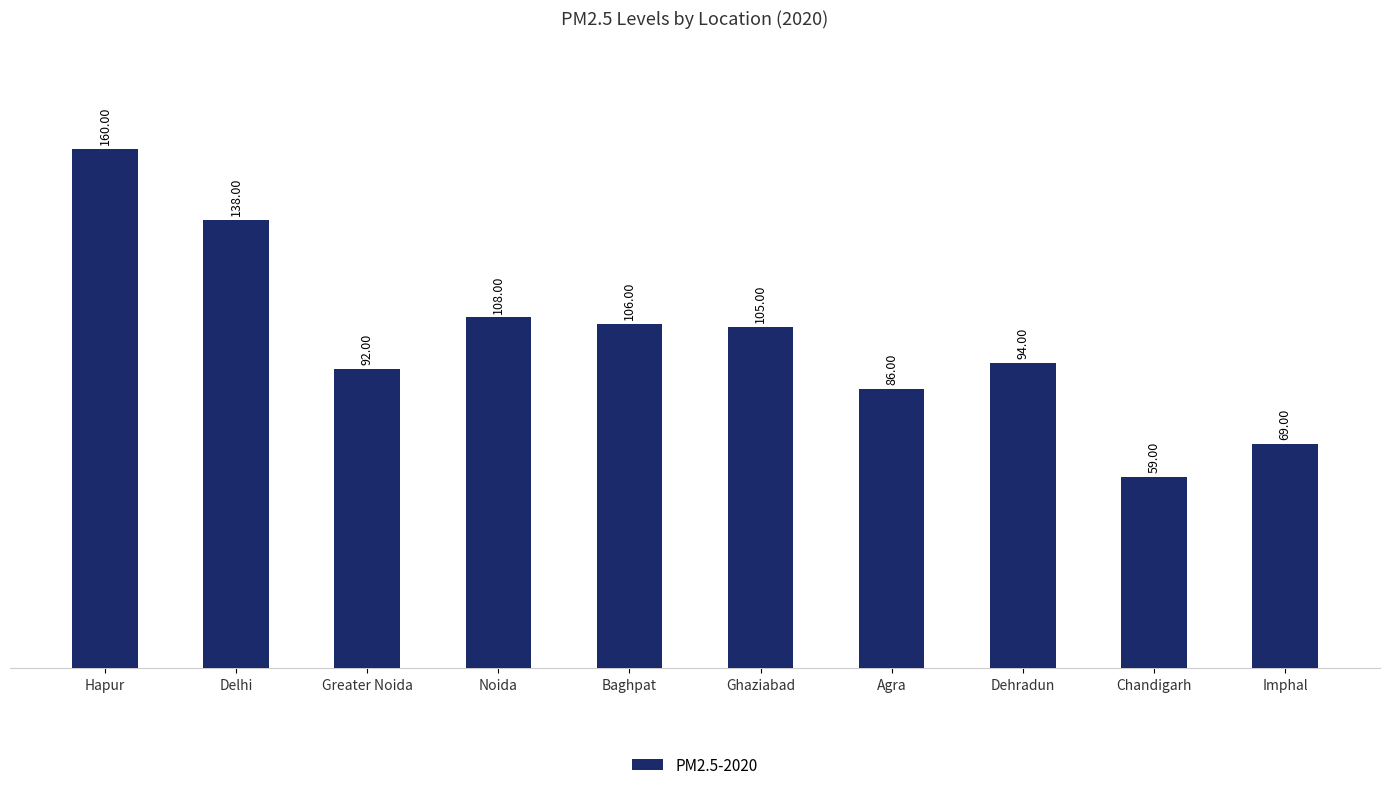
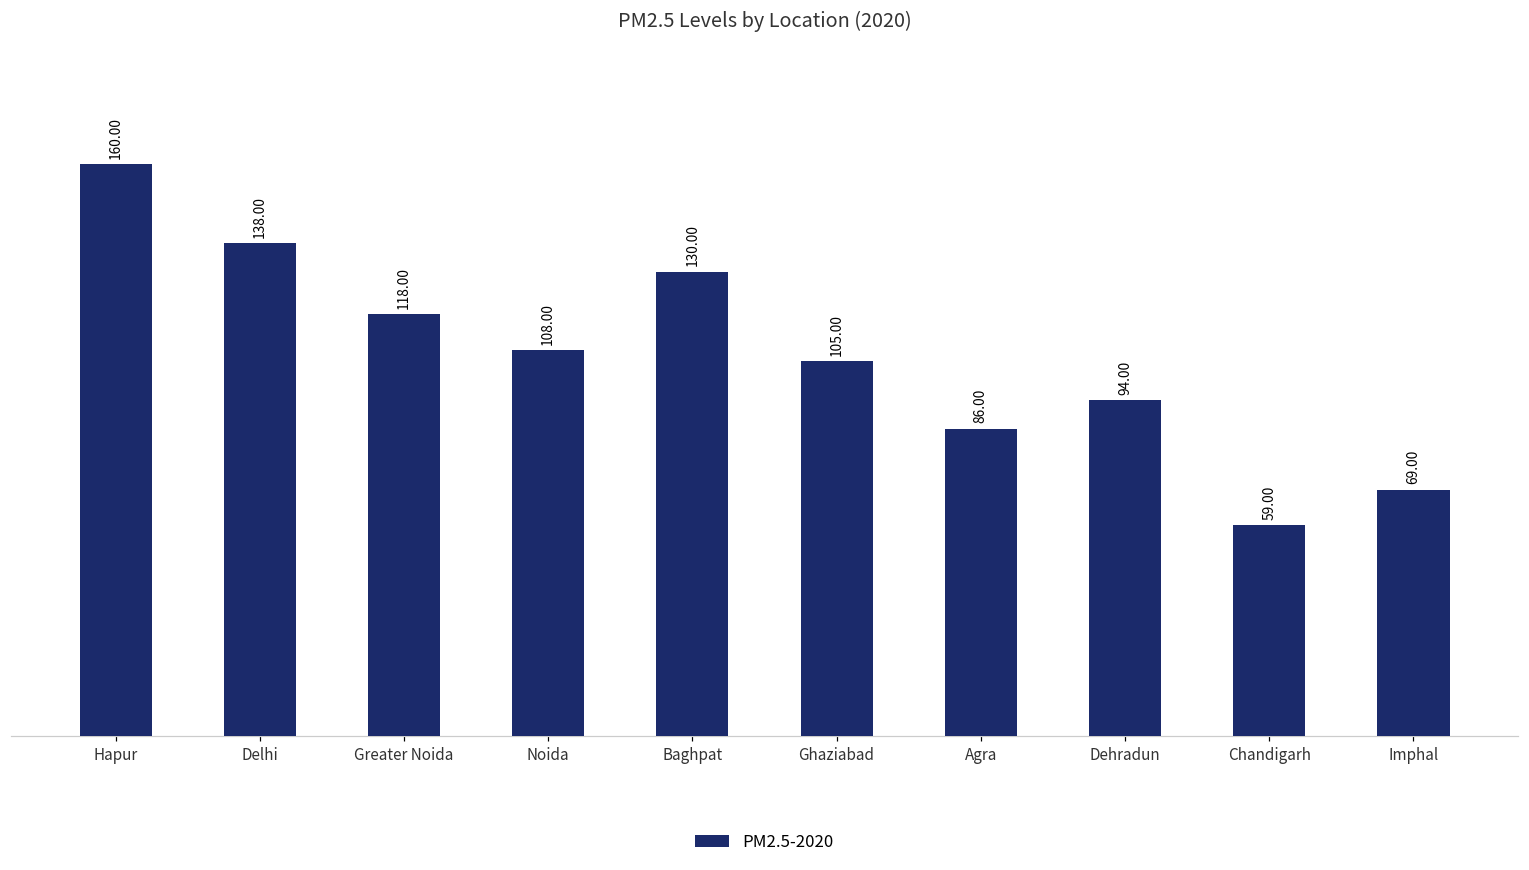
Greater Noida: 92.00 -> 118.00
Baghpat: 106.00 -> 130.00
